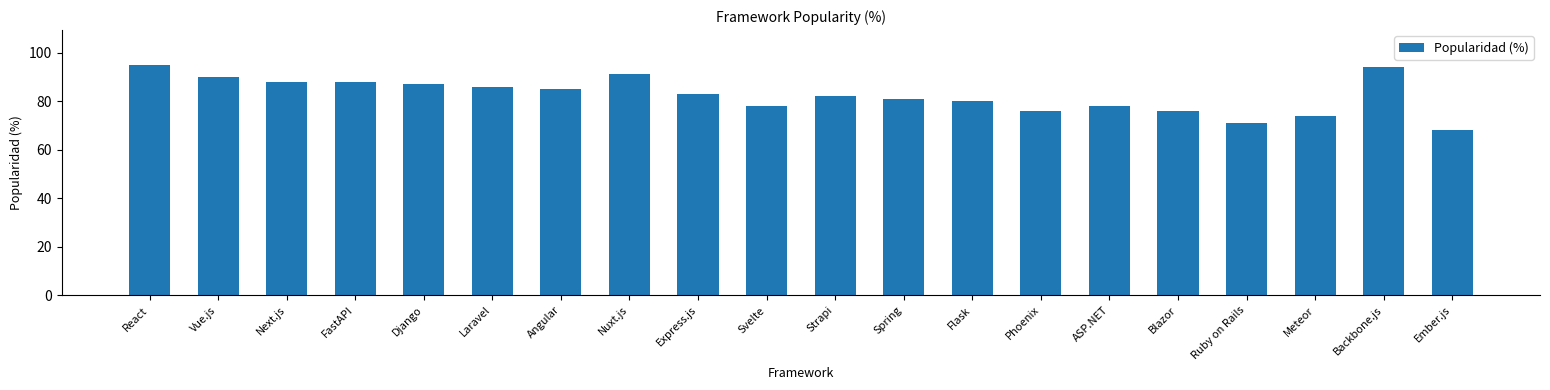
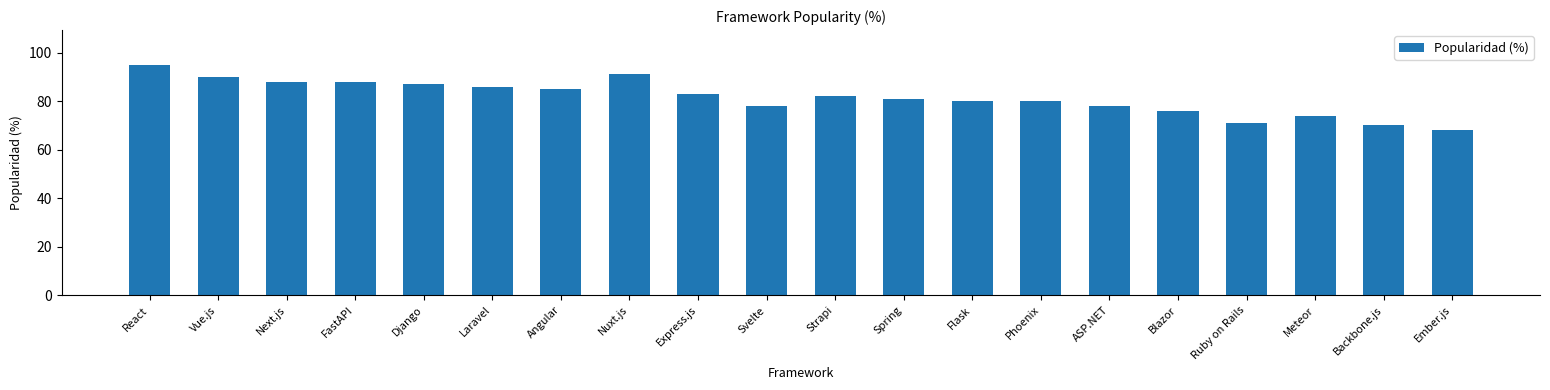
Phoenix: 76 -> 80
Backbone.js: 94 -> 70
